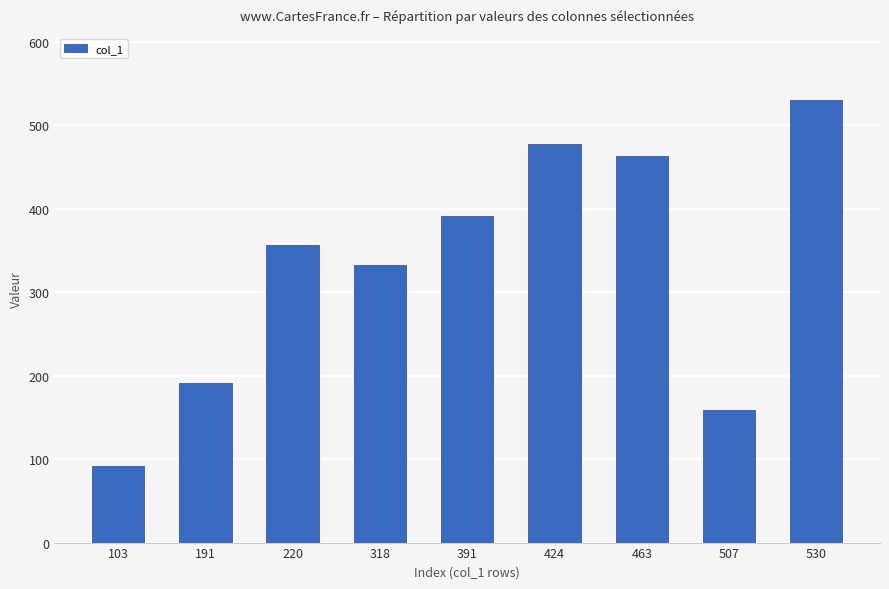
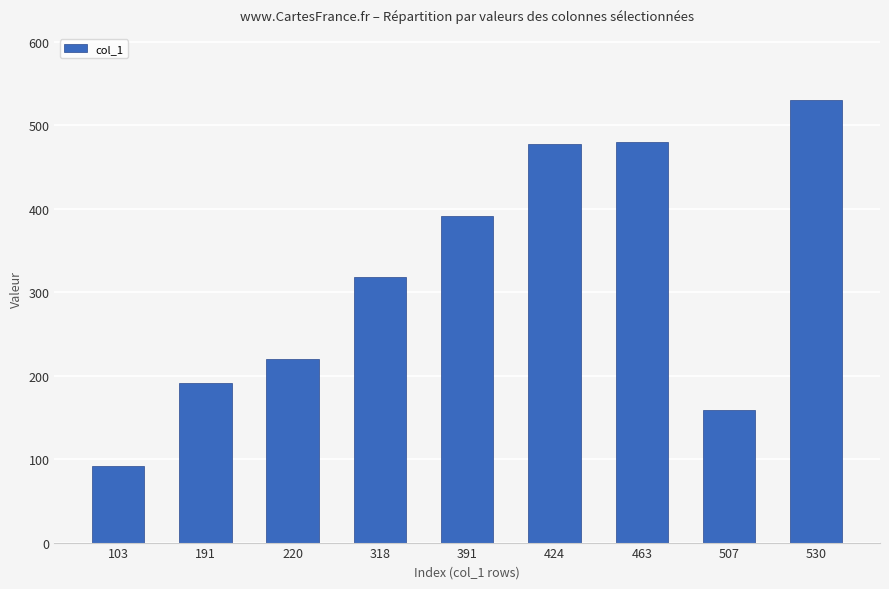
220: 360 -> 220
318: 330 -> 320
463: 460 -> 480
